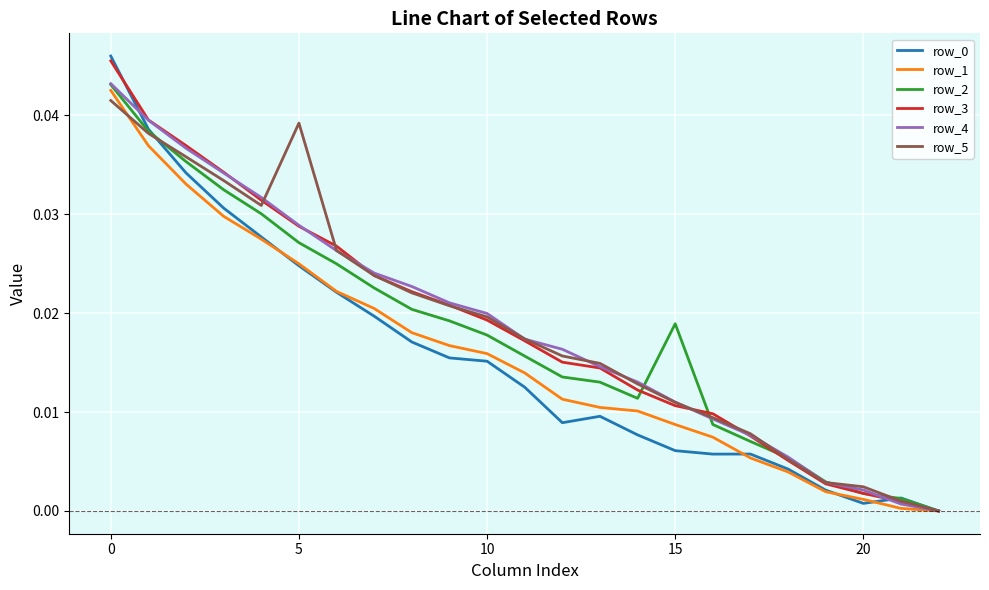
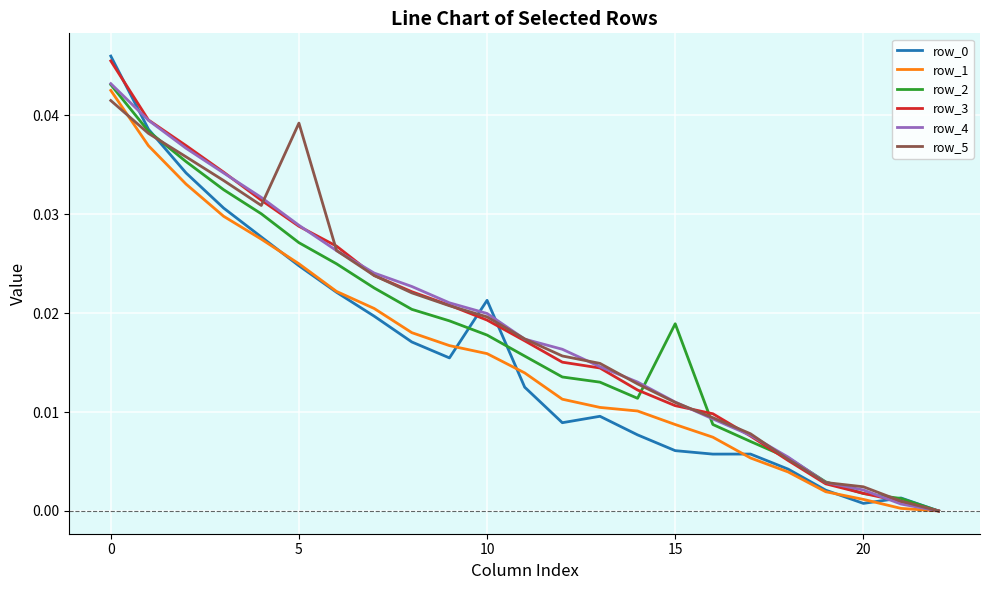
row_0, 10: 0.015 -> 0.021
